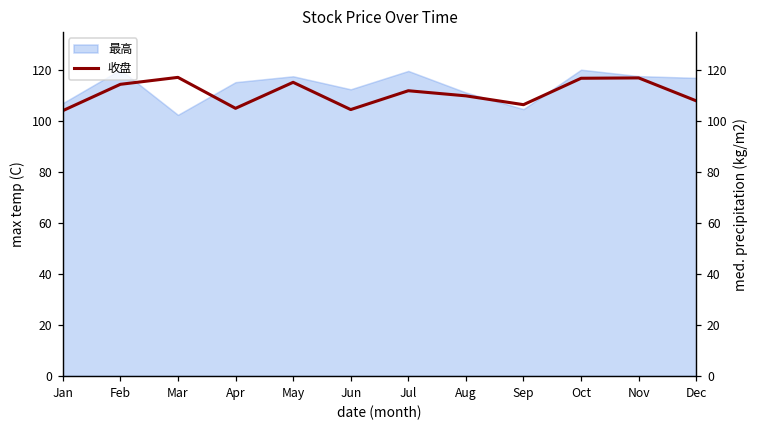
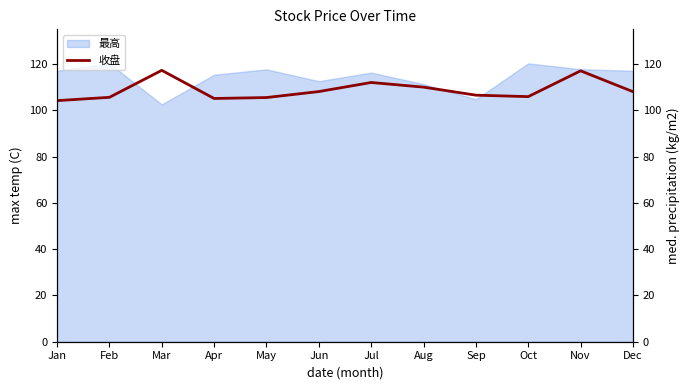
最高, Jan: 107 -> 117
最高, Jul: 120 -> 116
收盘, Feb: 115 -> 106
收盘, May: 115 -> 106
收盘, Jun: 105 -> 108
收盘, Oct: 117 -> 106
